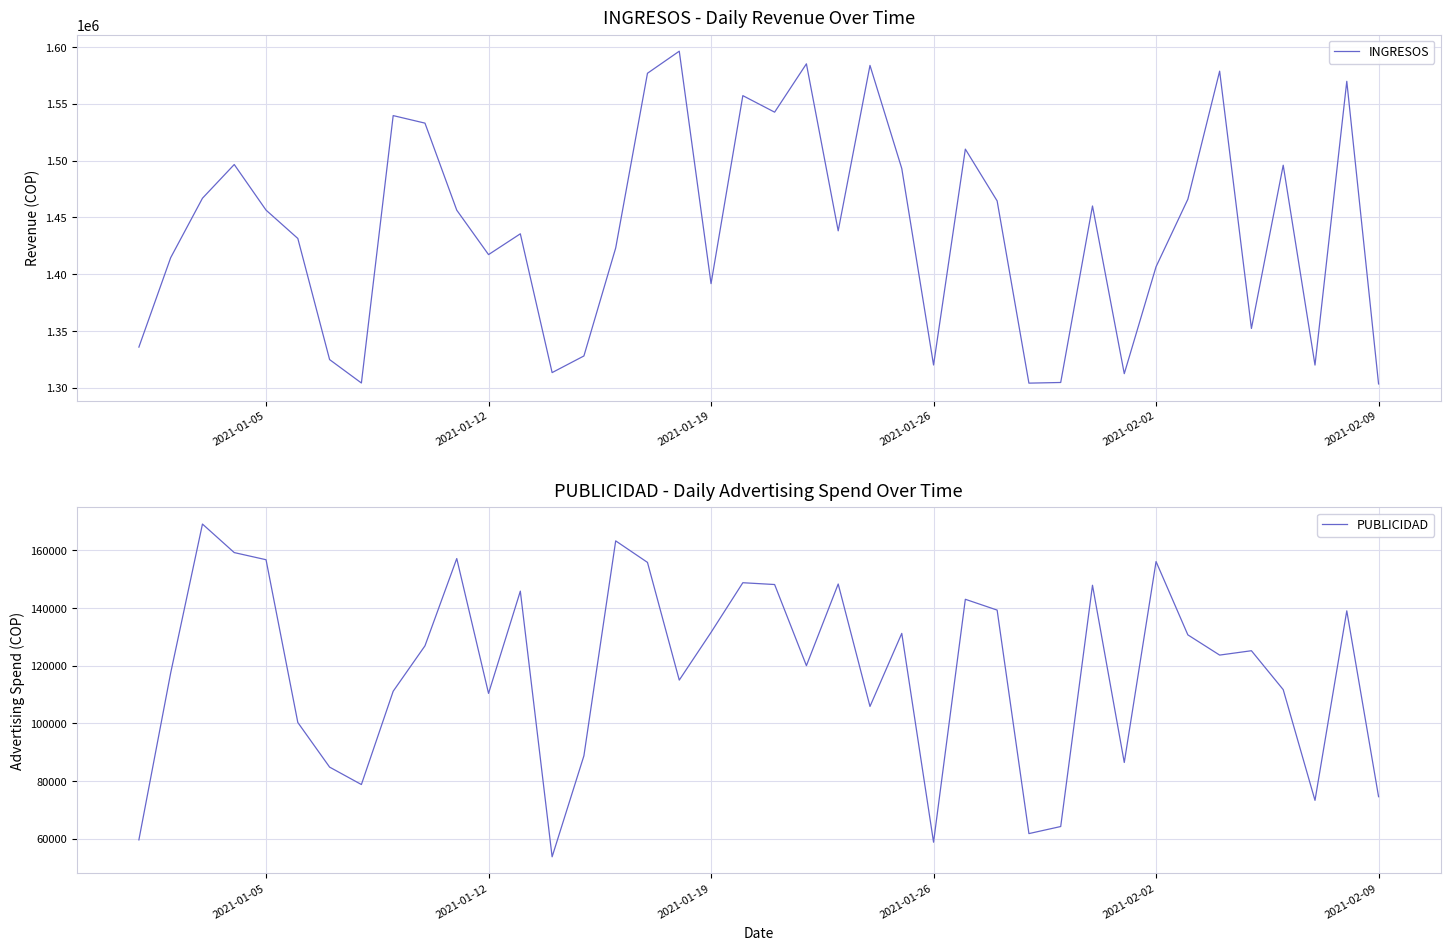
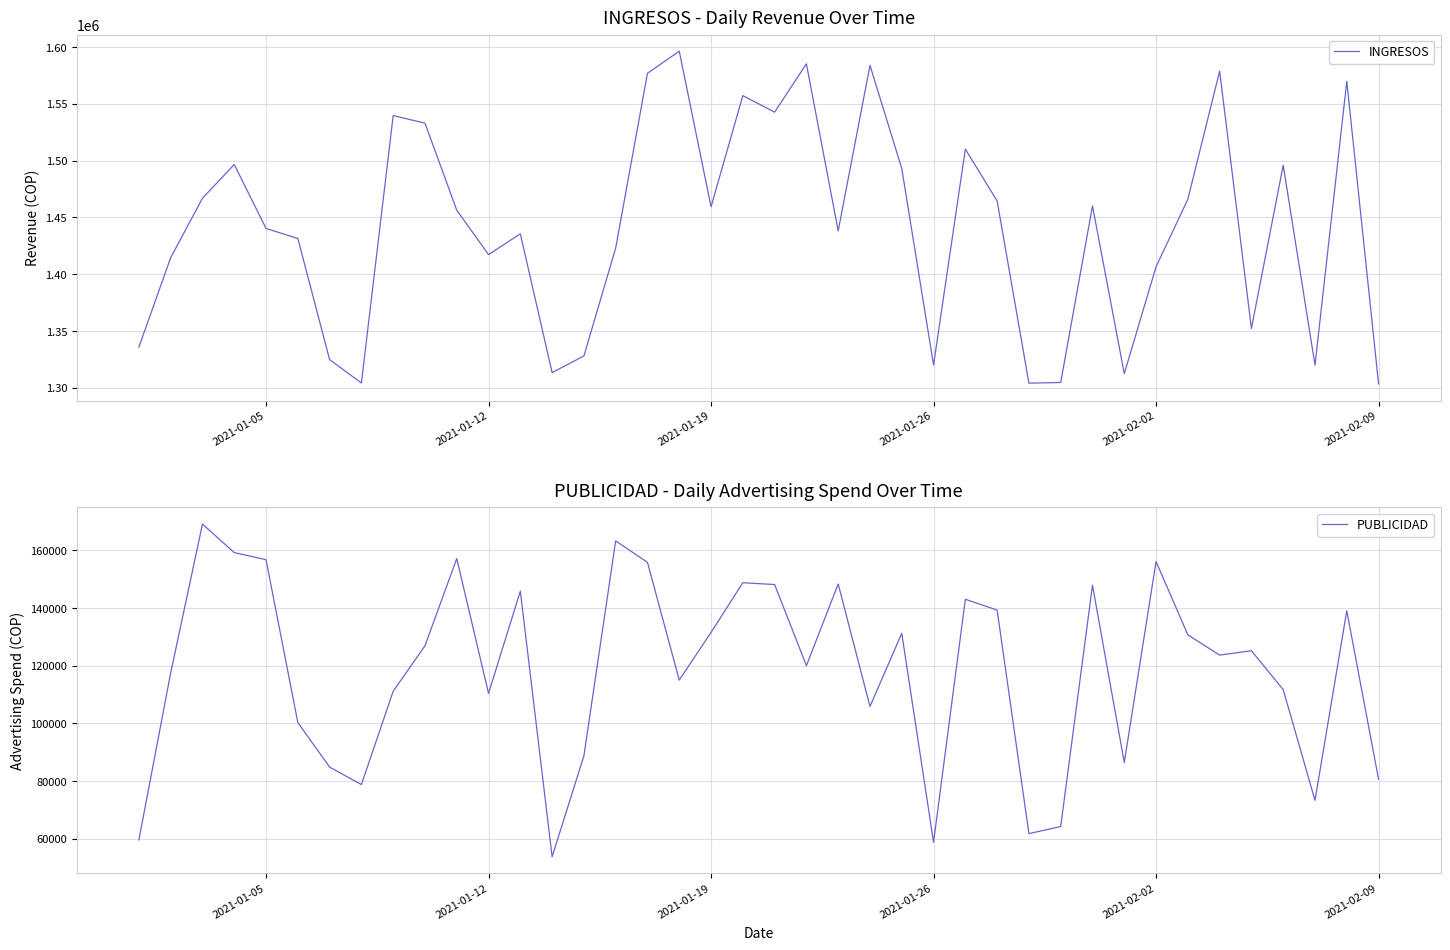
INGRESOS - Daily Revenue Over Time, 2021-01-05: 1456000 -> 1440000
INGRESOS - Daily Revenue Over Time, 2021-01-19: 1392000 -> 1459000
PUBLICIDAD - Daily Advertising Spend Over Time, 2021-02-09: 75000 -> 81000
